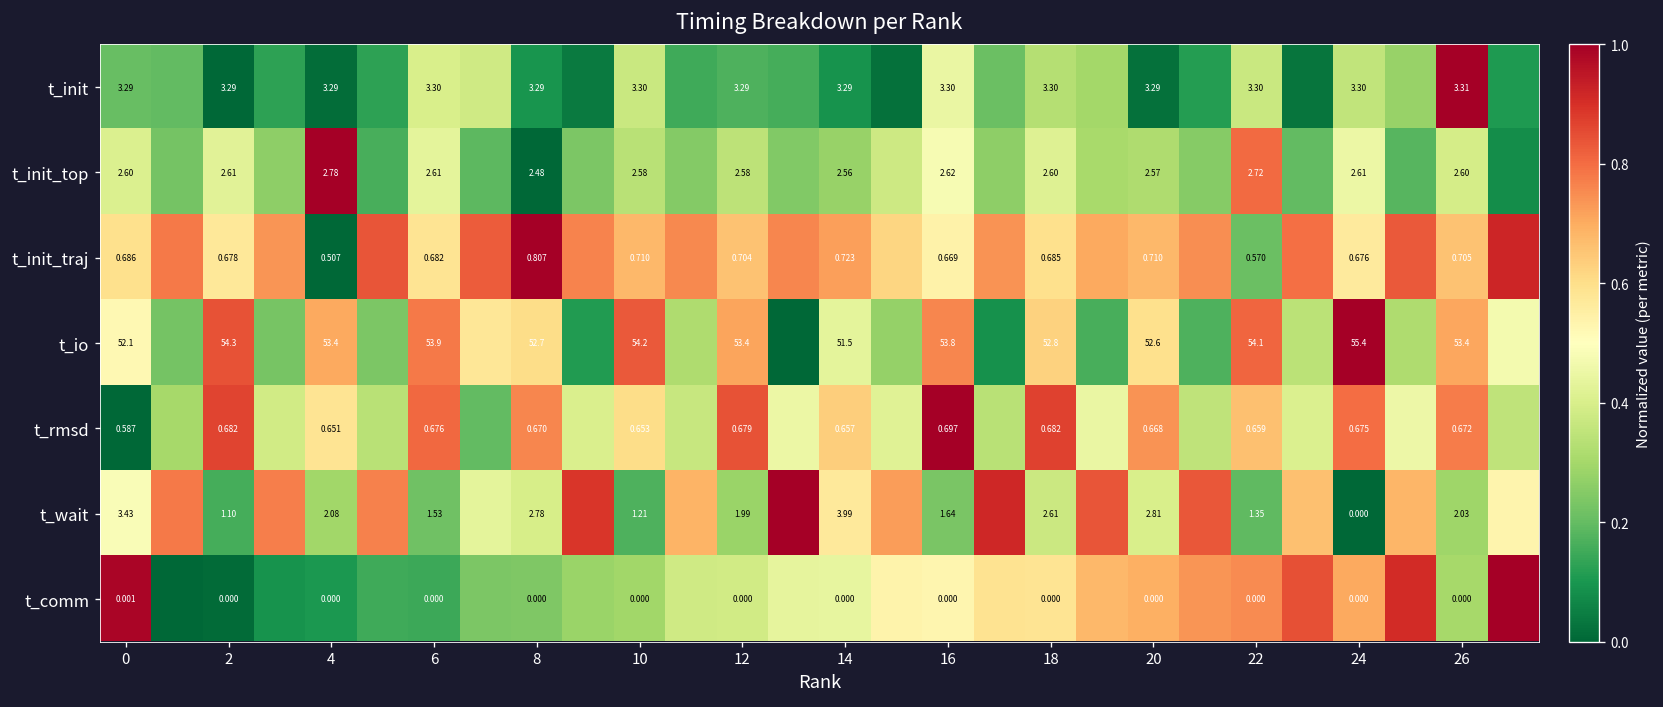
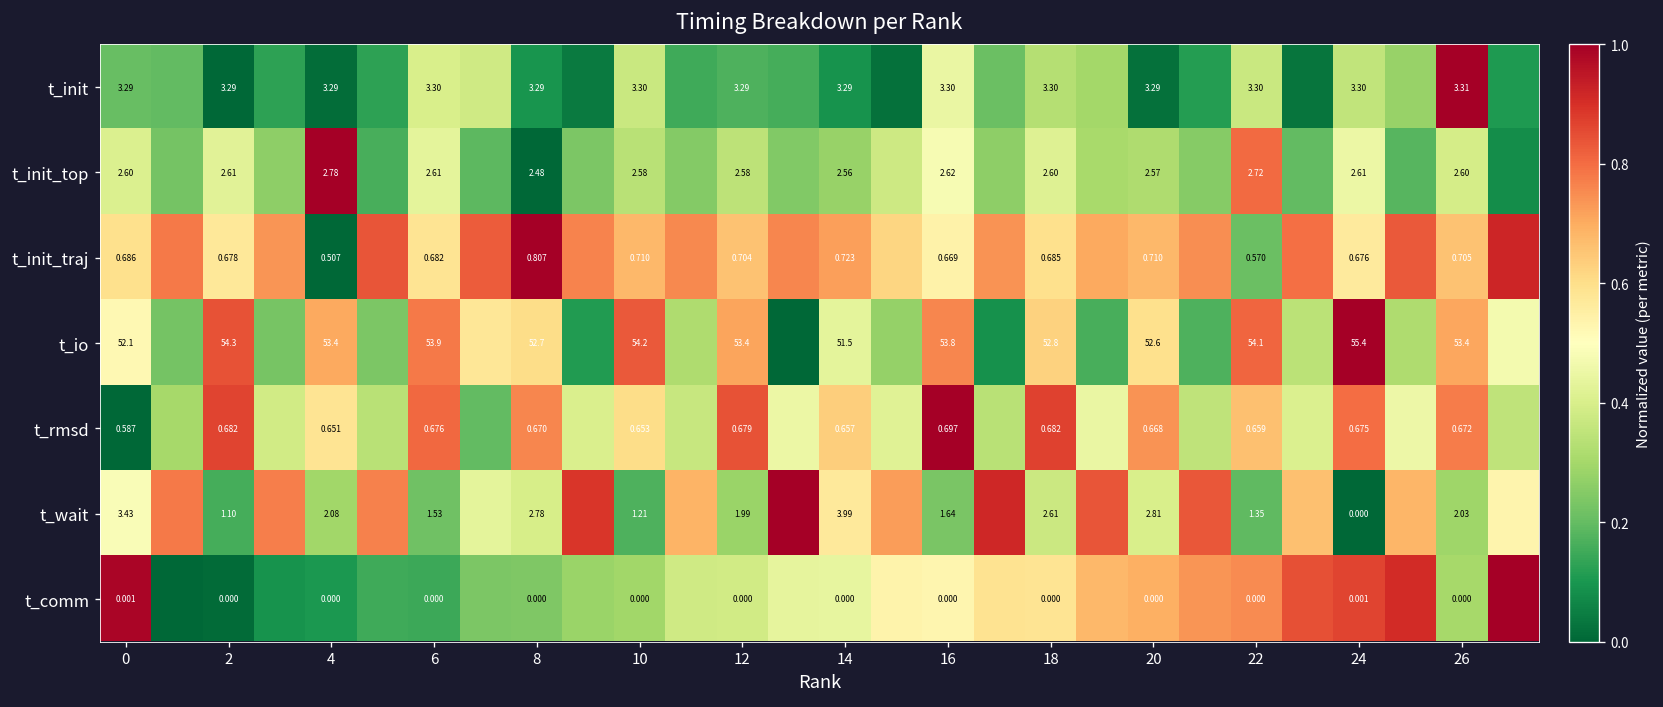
t_comm, 24: 0.000 -> 0.001
